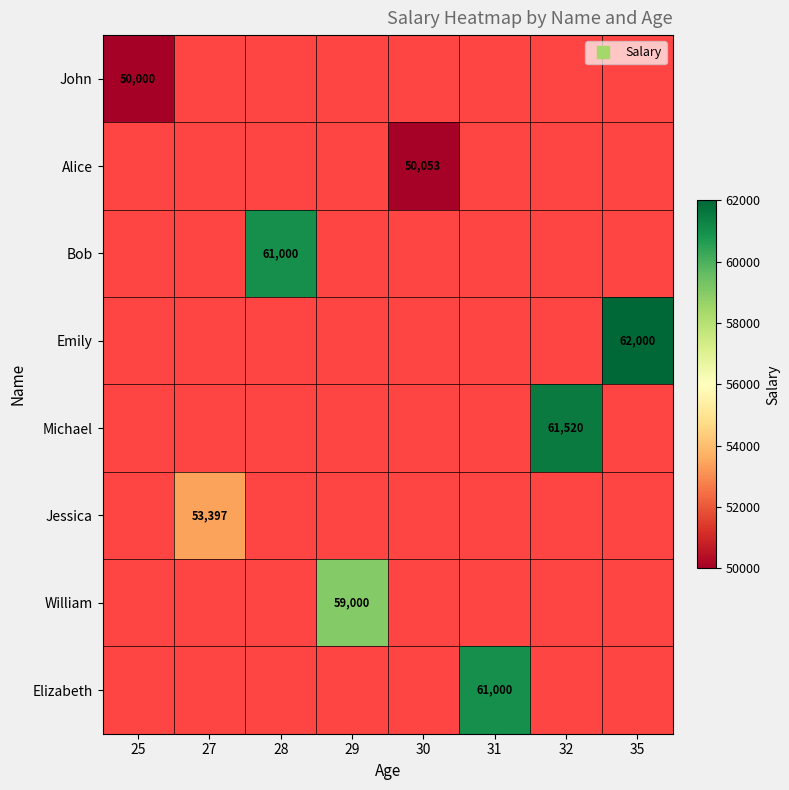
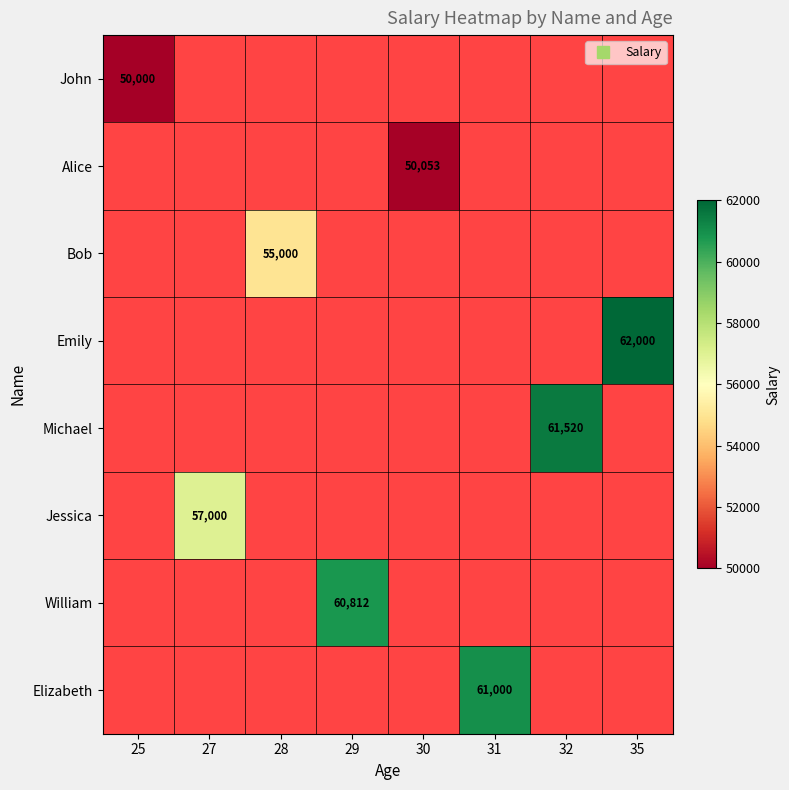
Bob, 28: 61,000 -> 55,000
Jessica, 27: 53,397 -> 57,000
William, 29: 59,000 -> 60,812
